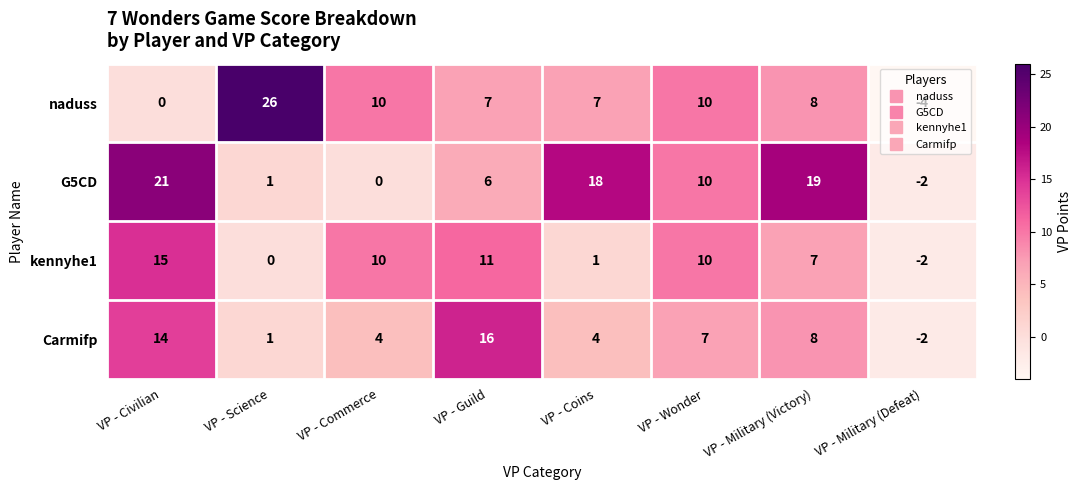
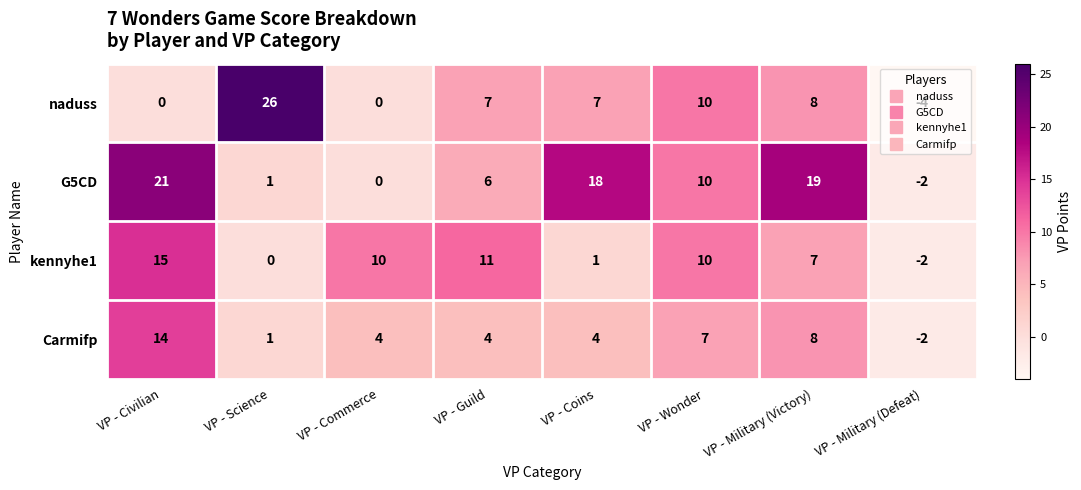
naduss, VP - Commerce: 10 -> 0
Carmifp, VP - Guild: 16 -> 4
